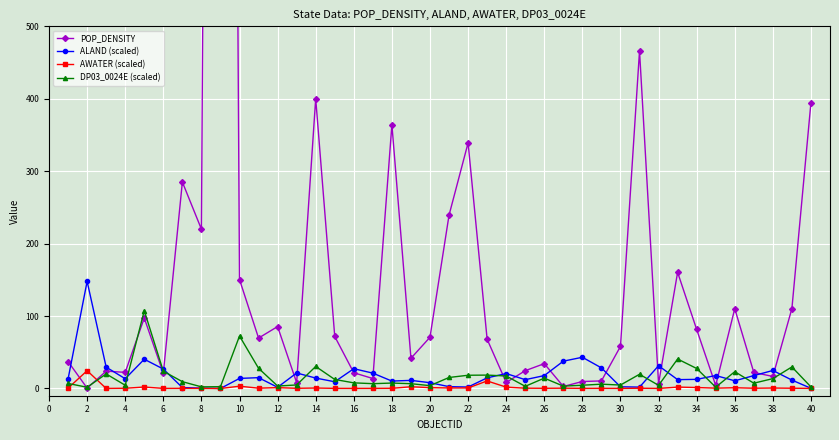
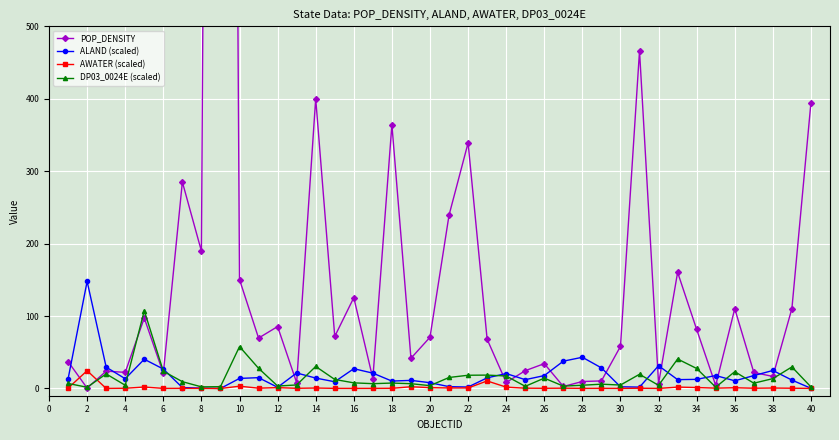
POP_DENSITY, 8: 220 -> 190
DP03_0024E (scaled), 10: 70 -> 60
POP_DENSITY, 16: 20 -> 130
